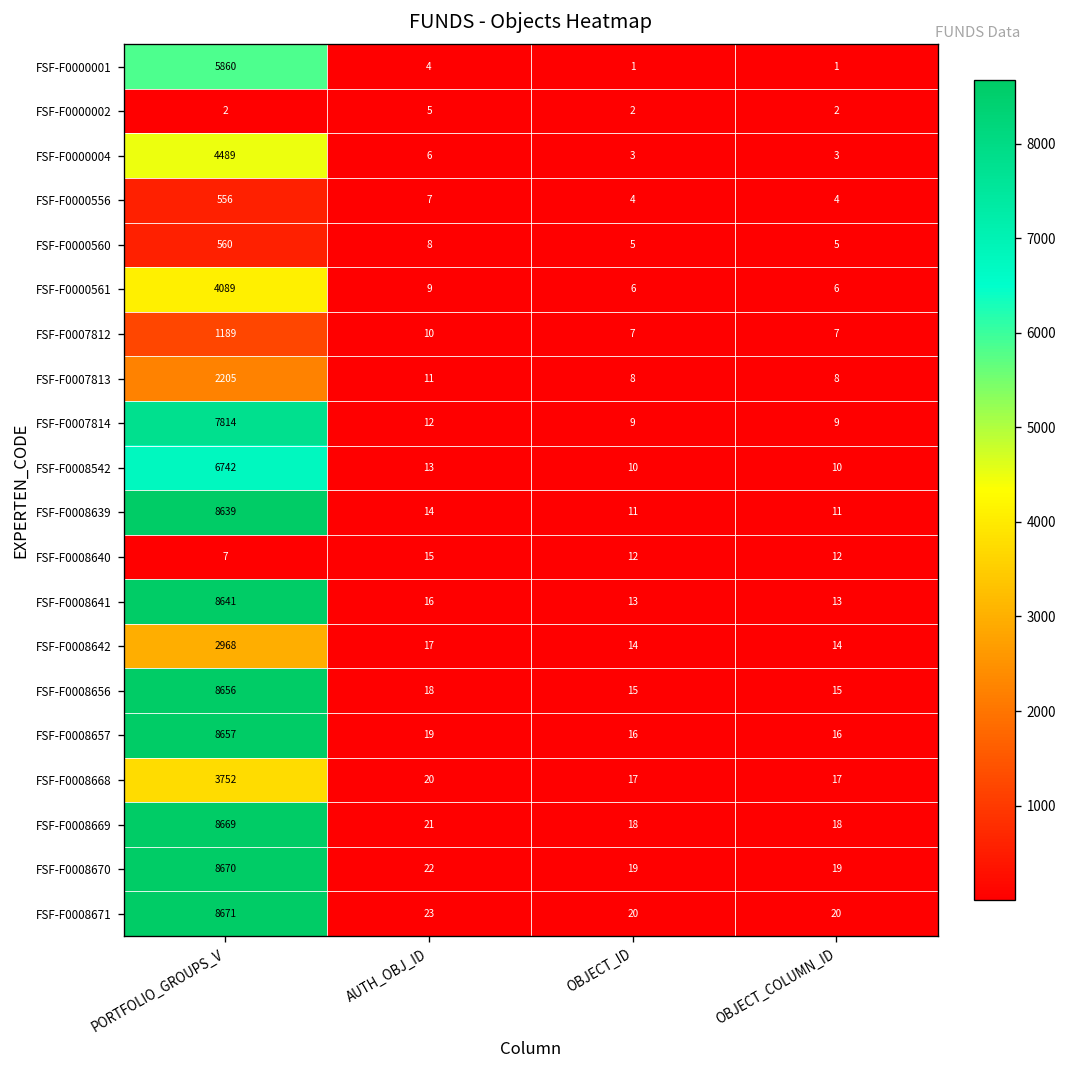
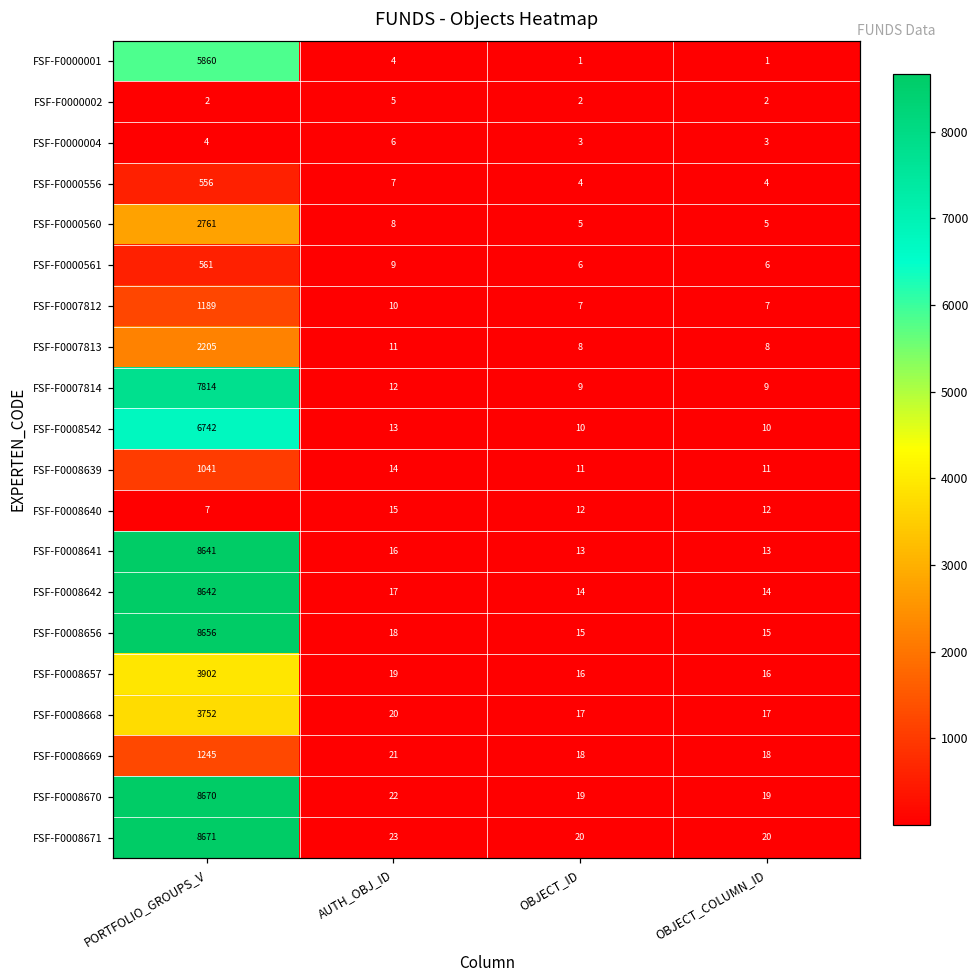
FSF-F0000004, PORTFOLIO_GROUPS_V: 4489 -> 4
FSF-F0000560, PORTFOLIO_GROUPS_V: 560 -> 2761
FSF-F0000561, PORTFOLIO_GROUPS_V: 4089 -> 561
FSF-F0008639, PORTFOLIO_GROUPS_V: 8639 -> 1041
FSF-F0008642, PORTFOLIO_GROUPS_V: 2968 -> 8642
FSF-F0008657, PORTFOLIO_GROUPS_V: 8657 -> 3902
FSF-F0008669, PORTFOLIO_GROUPS_V: 8669 -> 1245
